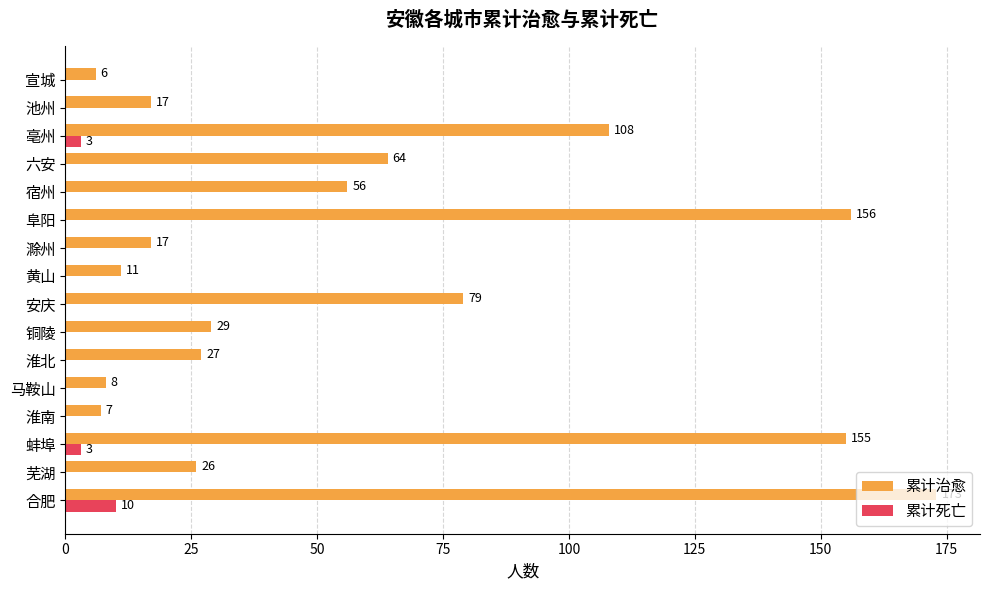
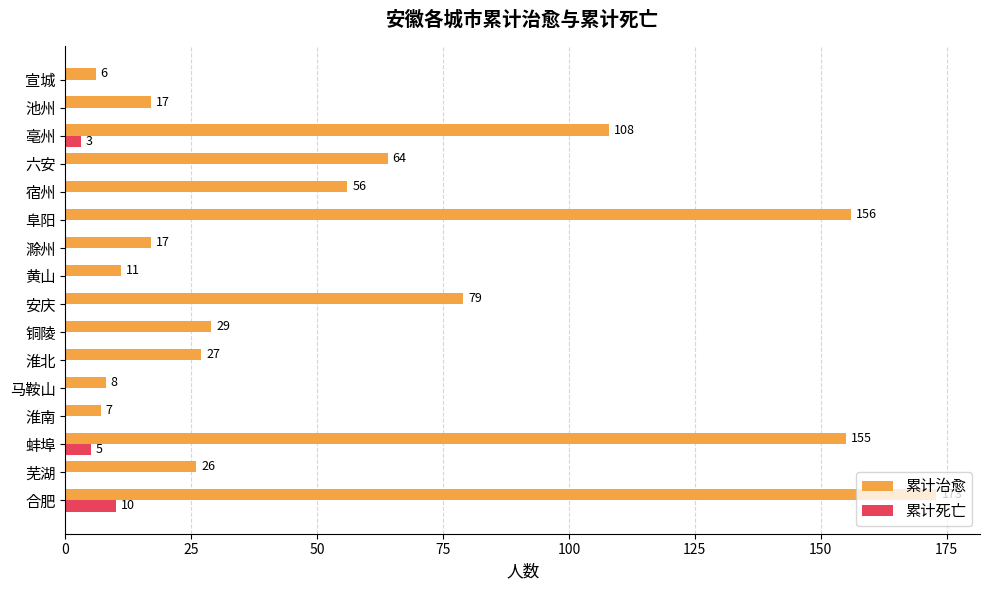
累计死亡, 蚌埠: 3 -> 5
